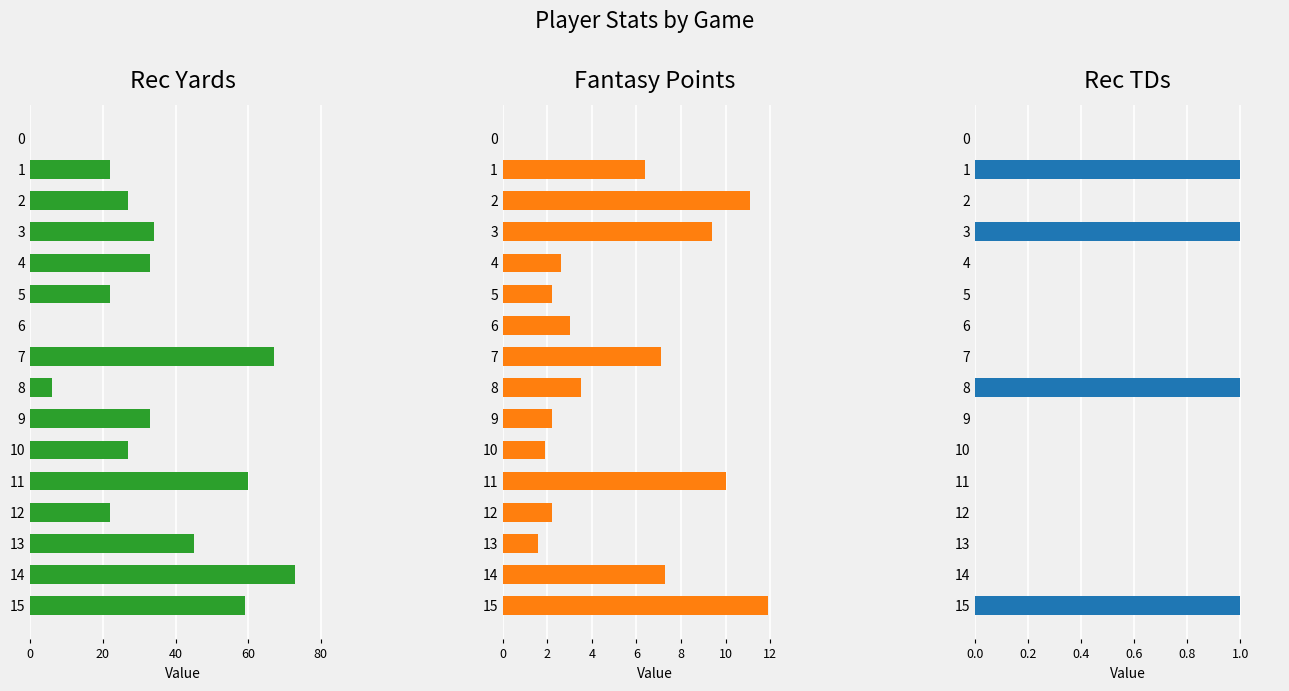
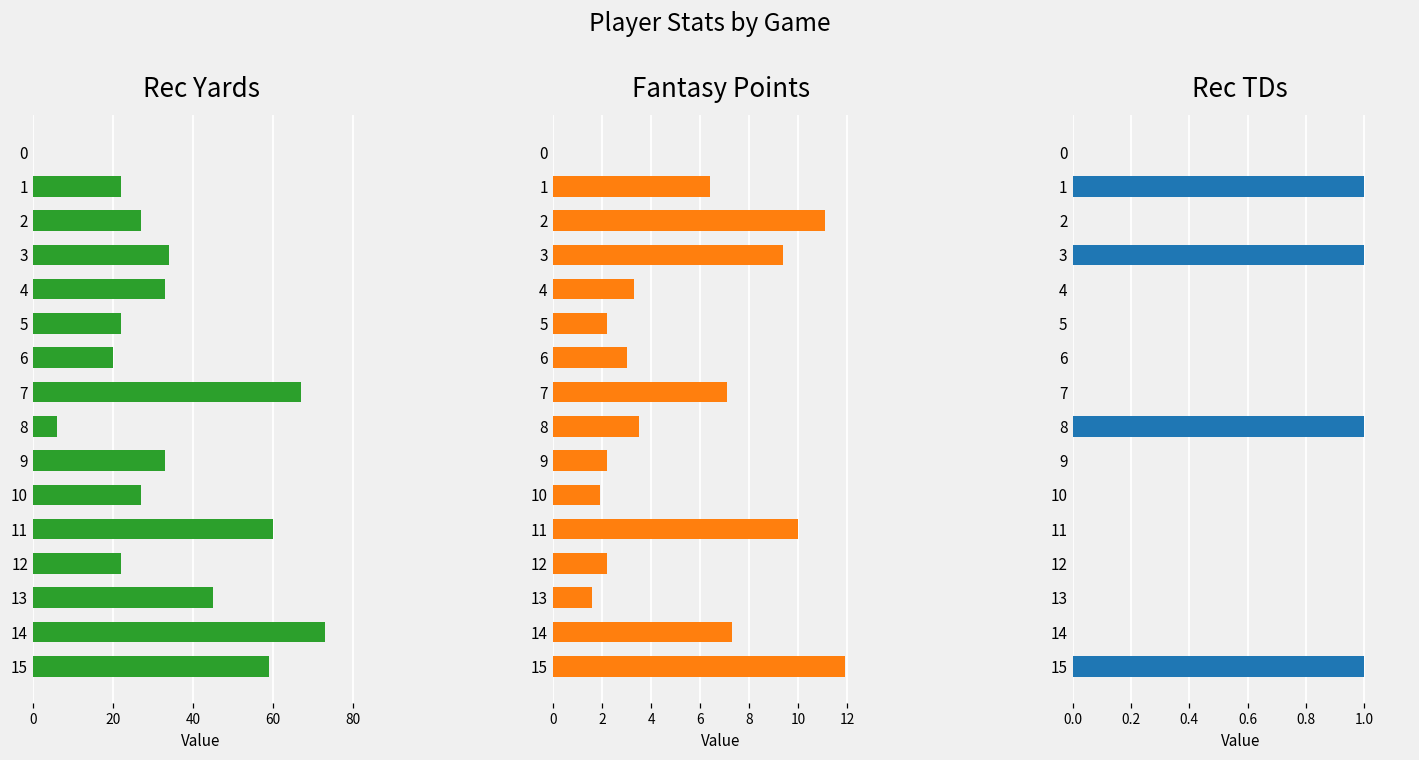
Rec Yards, 6: 0 -> 20
Fantasy Points, 4: 2.6 -> 3.3
